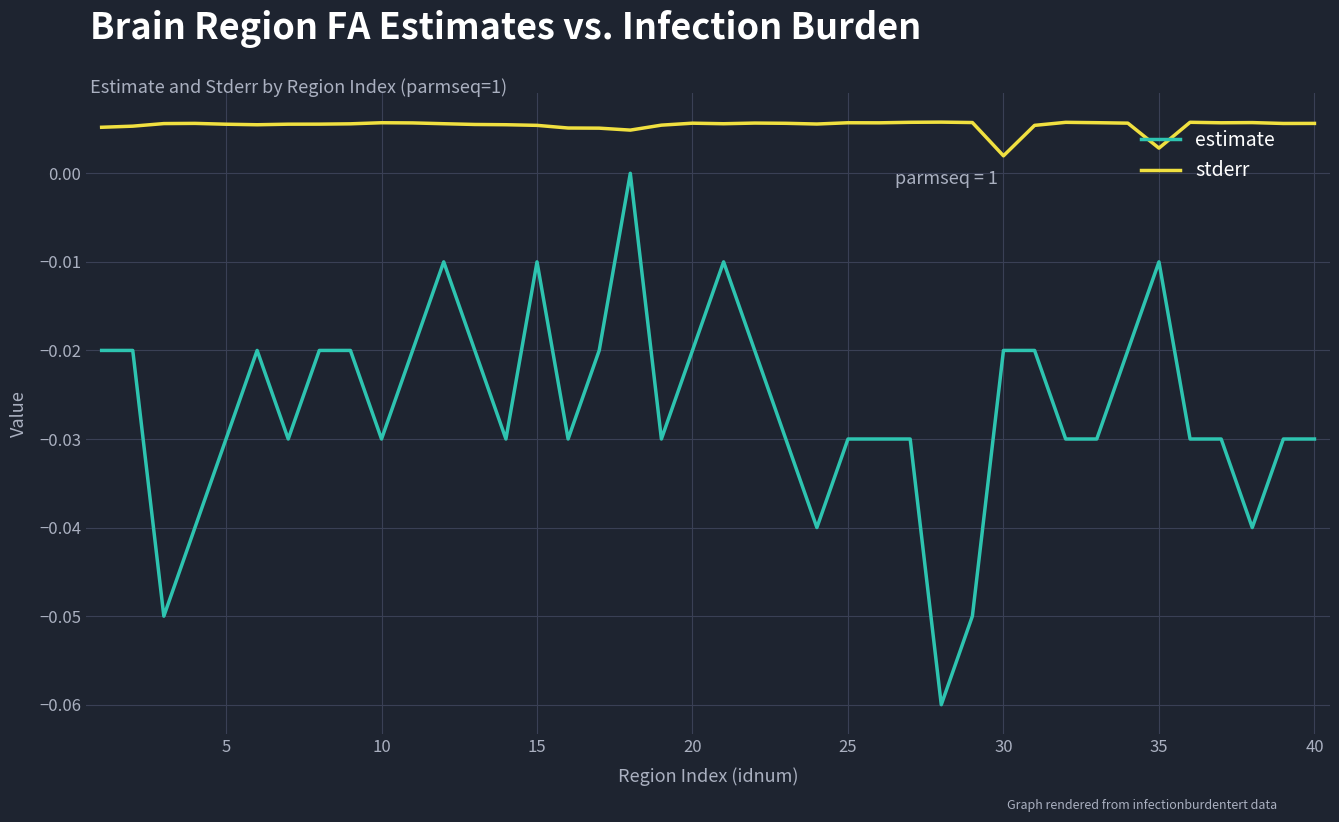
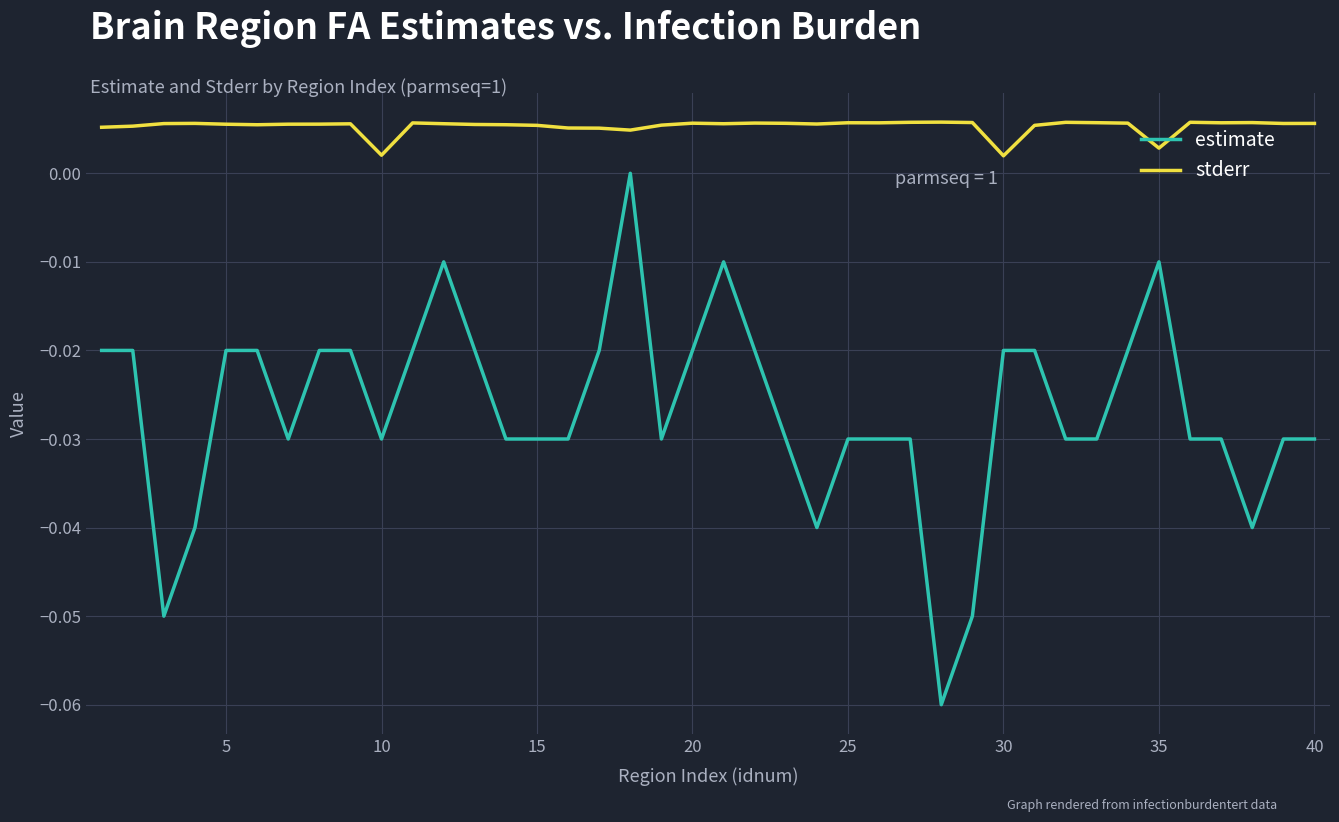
estimate, 5: -0.03 -> -0.02
stderr, 10: 0.006 -> 0.002
estimate, 15: -0.01 -> -0.03
